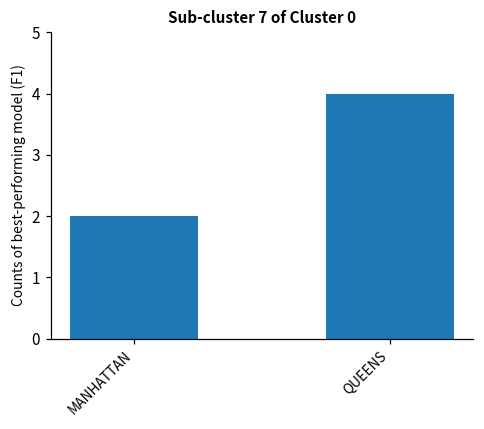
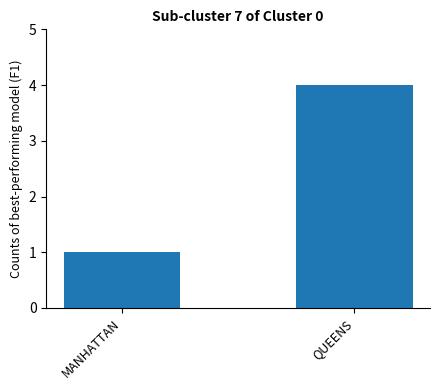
MANHATTAN: 2 -> 1
